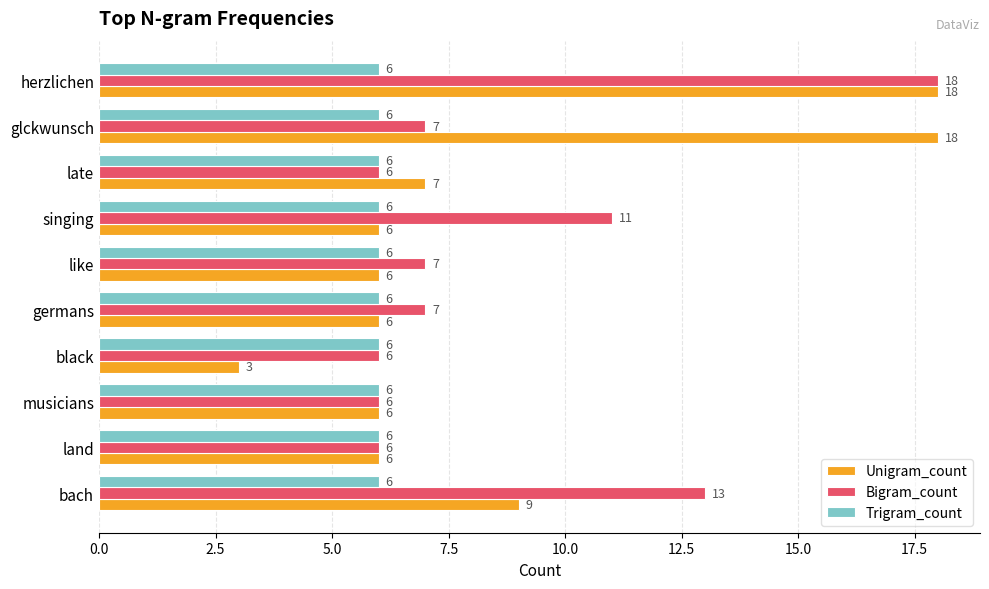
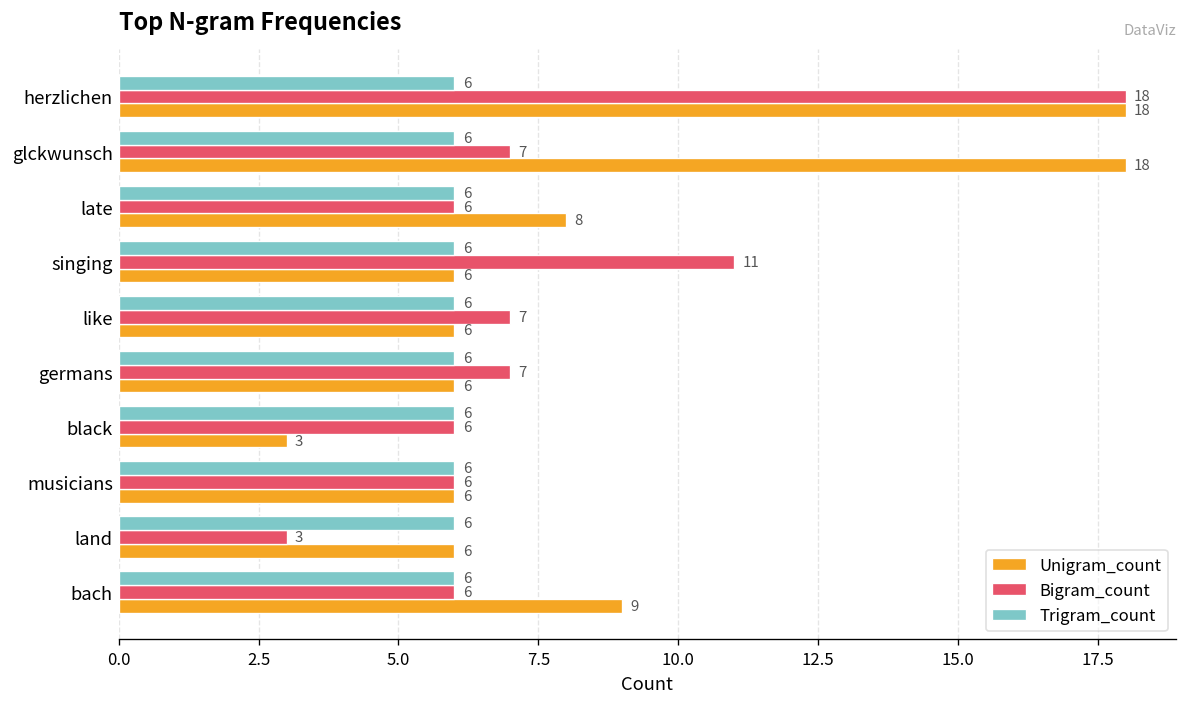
Unigram_count, late: 7 -> 8
Bigram_count, land: 6 -> 3
Bigram_count, bach: 13 -> 6
